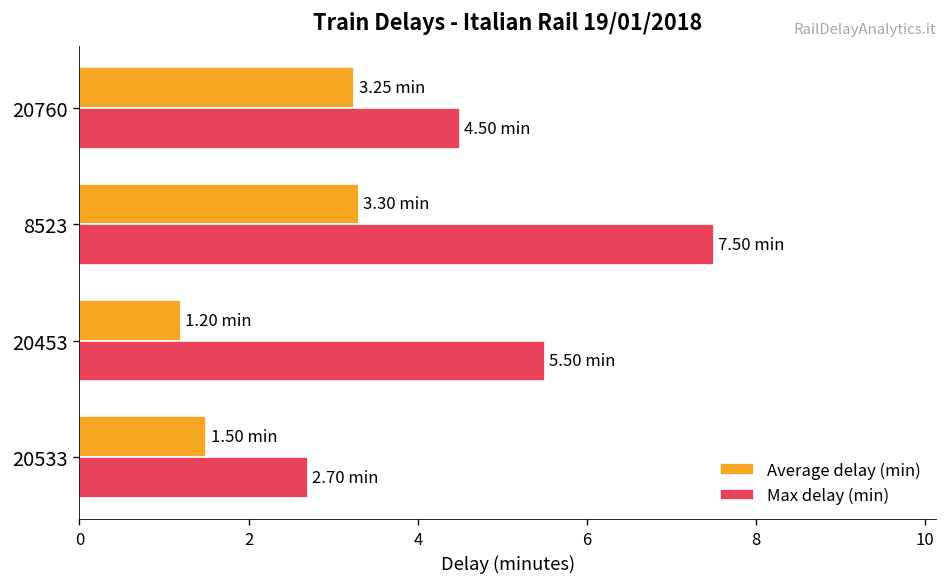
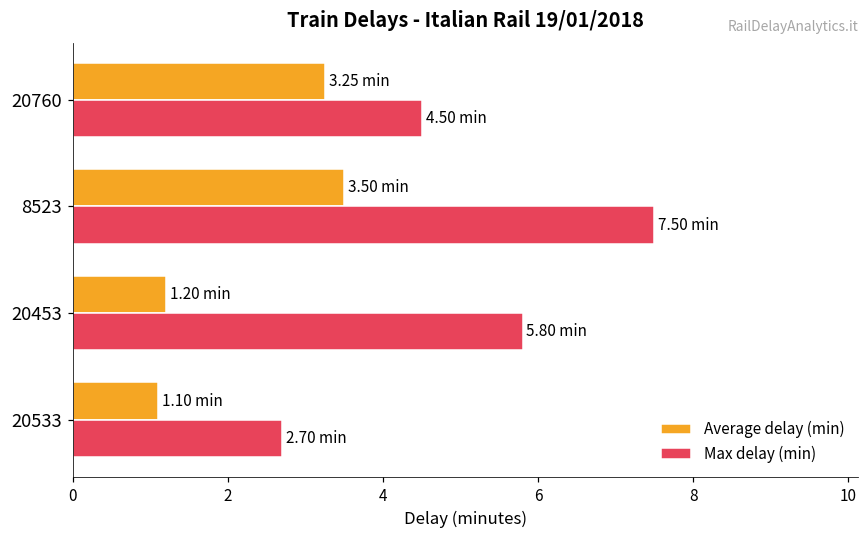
Average delay (min), 8523: 3.30 -> 3.50
Max delay (min), 20453: 5.50 -> 5.80
Average delay (min), 20533: 1.50 -> 1.10
